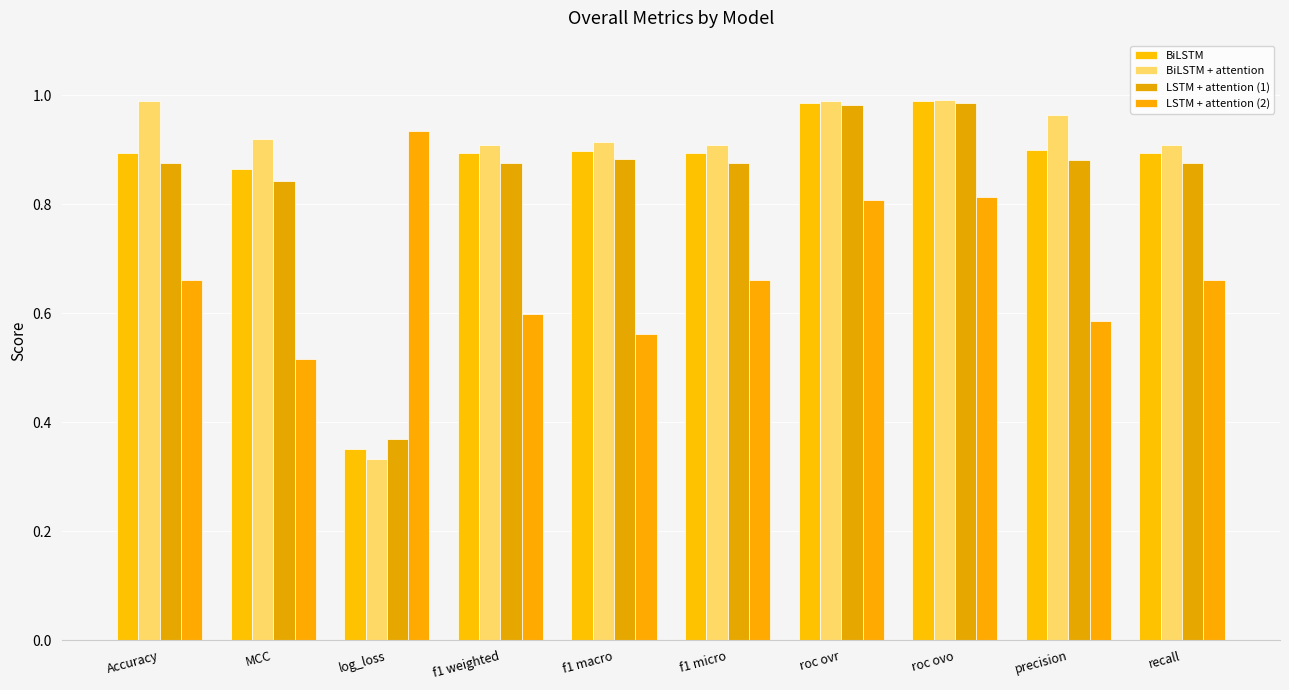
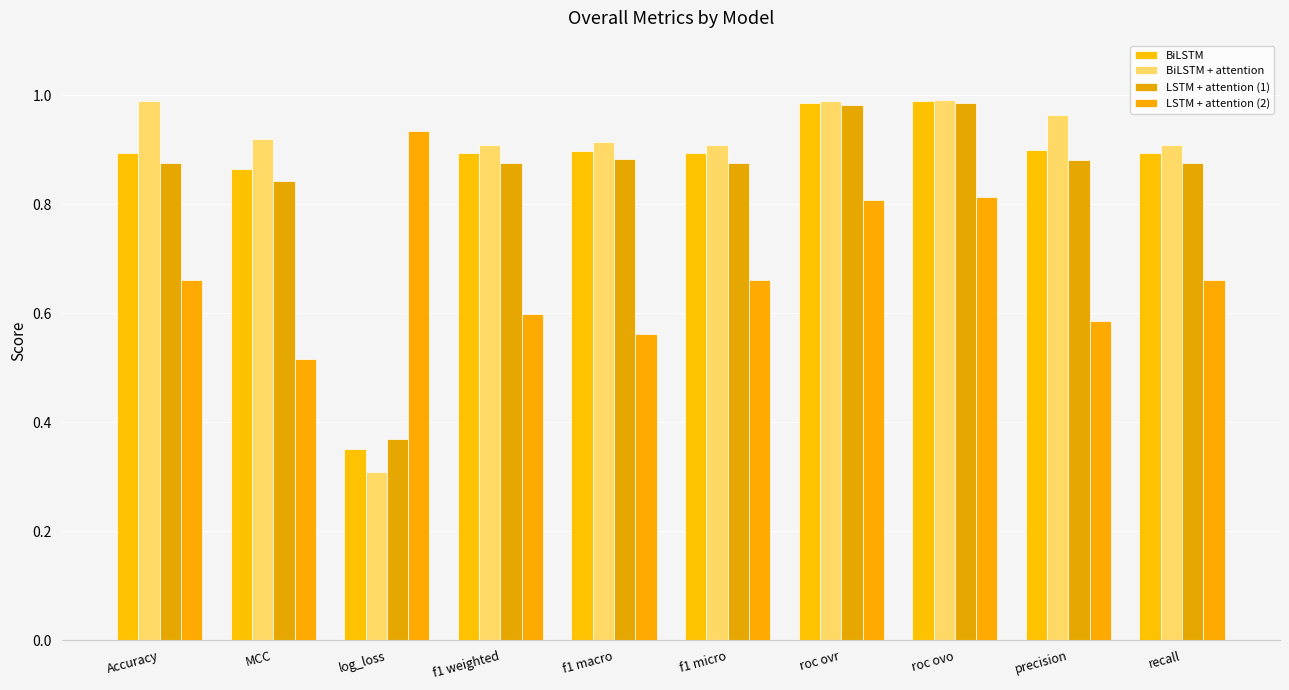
BiLSTM + attention, log_loss: 0.33 -> 0.31
